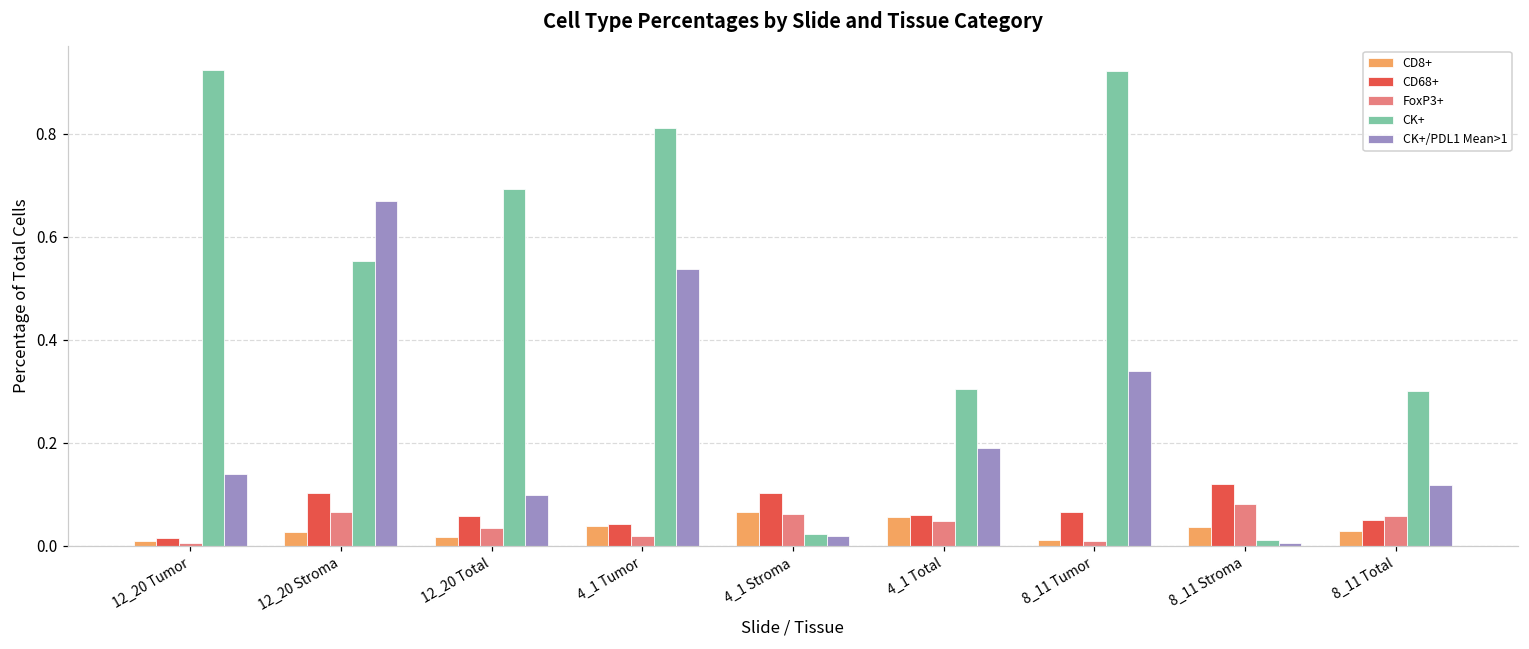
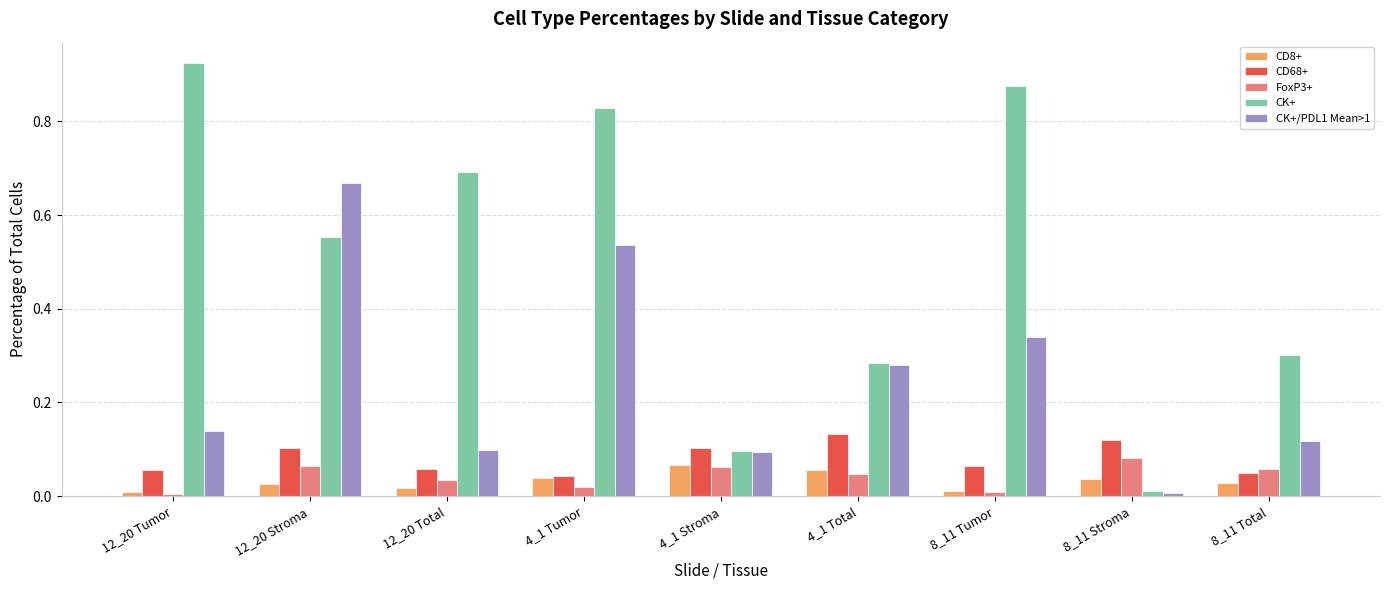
CD68+, 12_20 Tumor: 0.01 -> 0.06
CK+, 4_1 Tumor: 0.81 -> 0.83
CK+, 4_1 Stroma: 0.02 -> 0.10
CK+/PDL1 Mean>1, 4_1 Stroma: 0.02 -> 0.09
CD68+, 4_1 Total: 0.06 -> 0.13
CK+, 4_1 Total: 0.31 -> 0.28
CK+/PDL1 Mean>1, 4_1 Total: 0.19 -> 0.28
CK+, 8_11 Tumor: 0.92 -> 0.88
